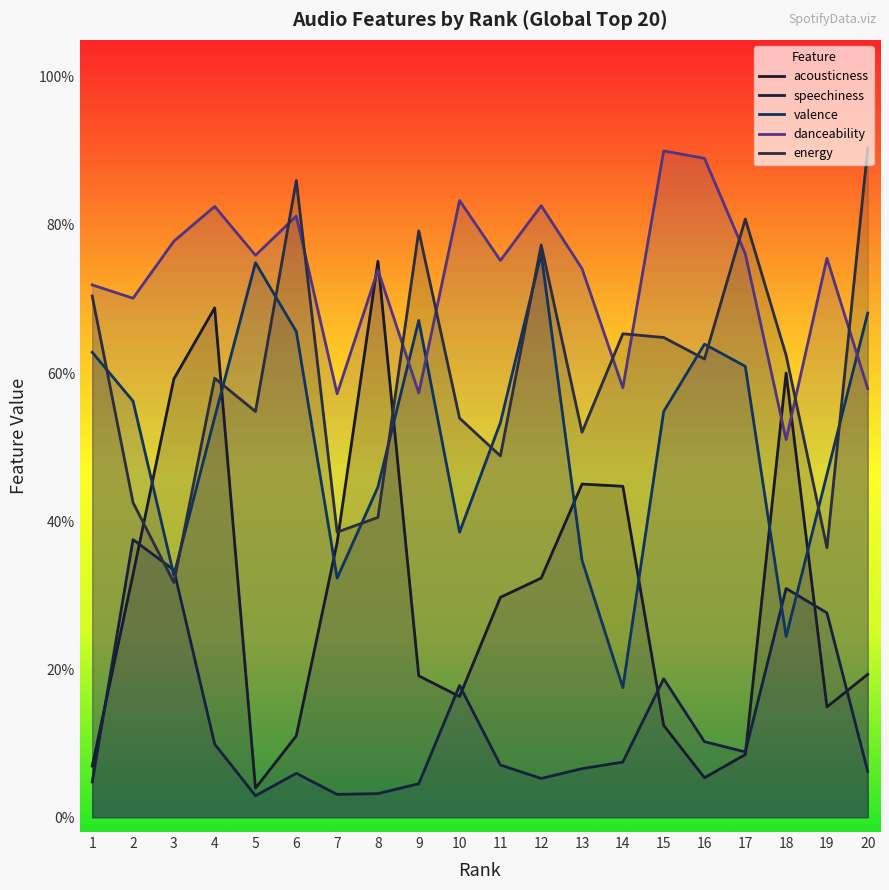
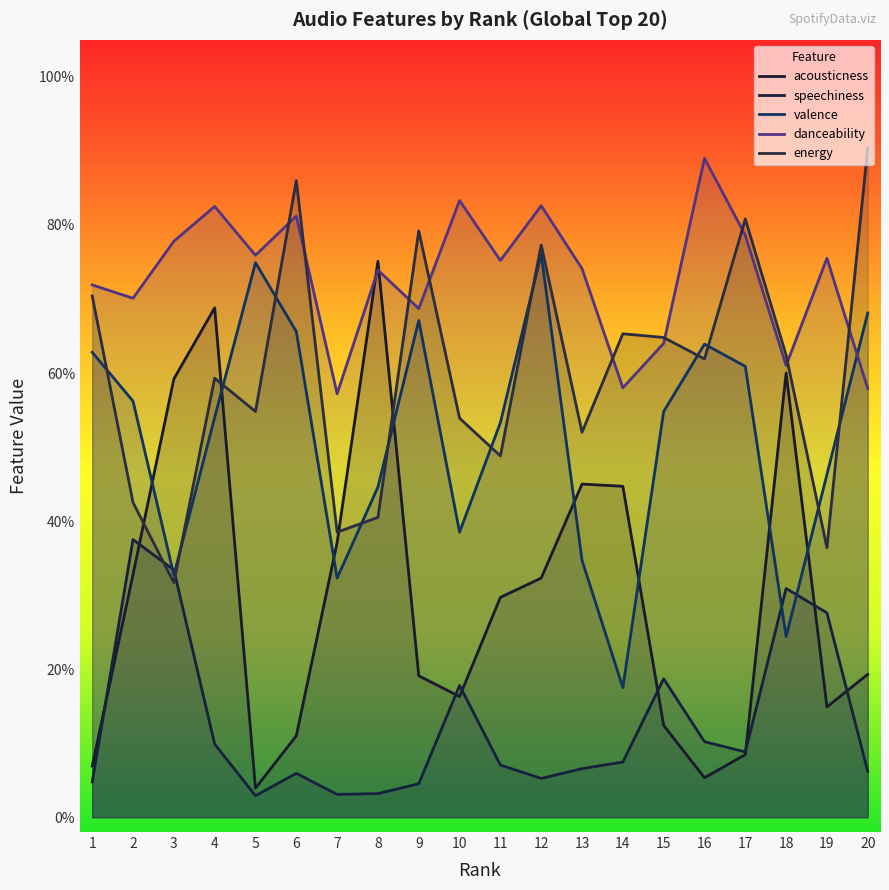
danceability, 9: 57% -> 69%
danceability, 15: 90% -> 64%
danceability, 17: 76% -> 79%
danceability, 18: 51% -> 61%
